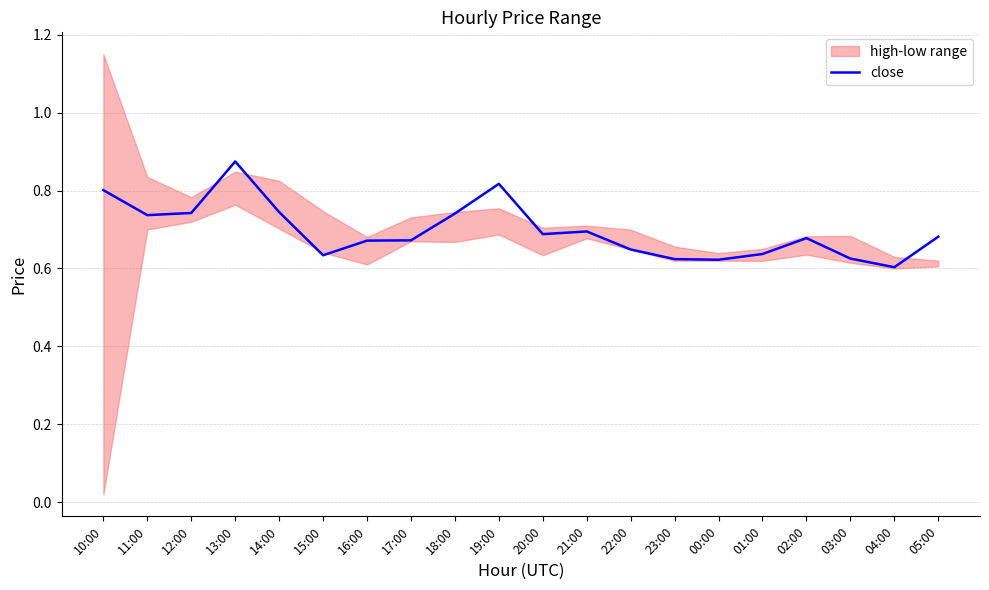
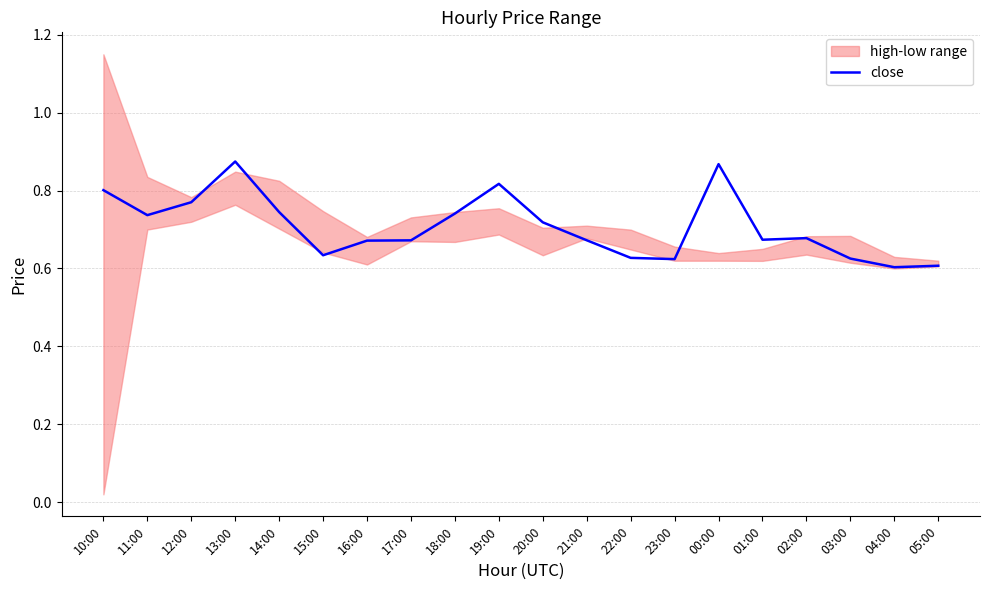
close, 12:00: 0.74 -> 0.77
close, 20:00: 0.69 -> 0.72
close, 21:00: 0.70 -> 0.67
close, 22:00: 0.65 -> 0.63
close, 00:00: 0.62 -> 0.87
close, 01:00: 0.64 -> 0.67
close, 05:00: 0.68 -> 0.61
